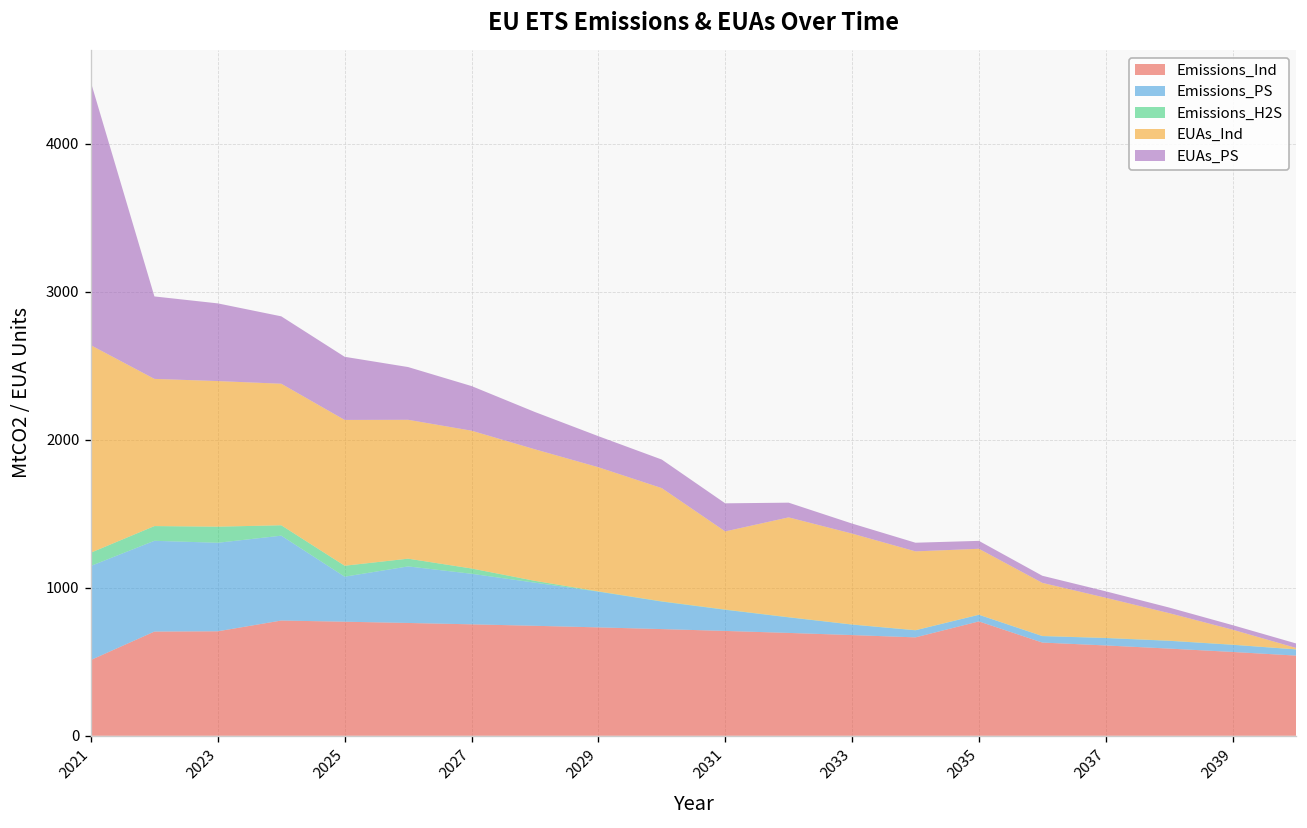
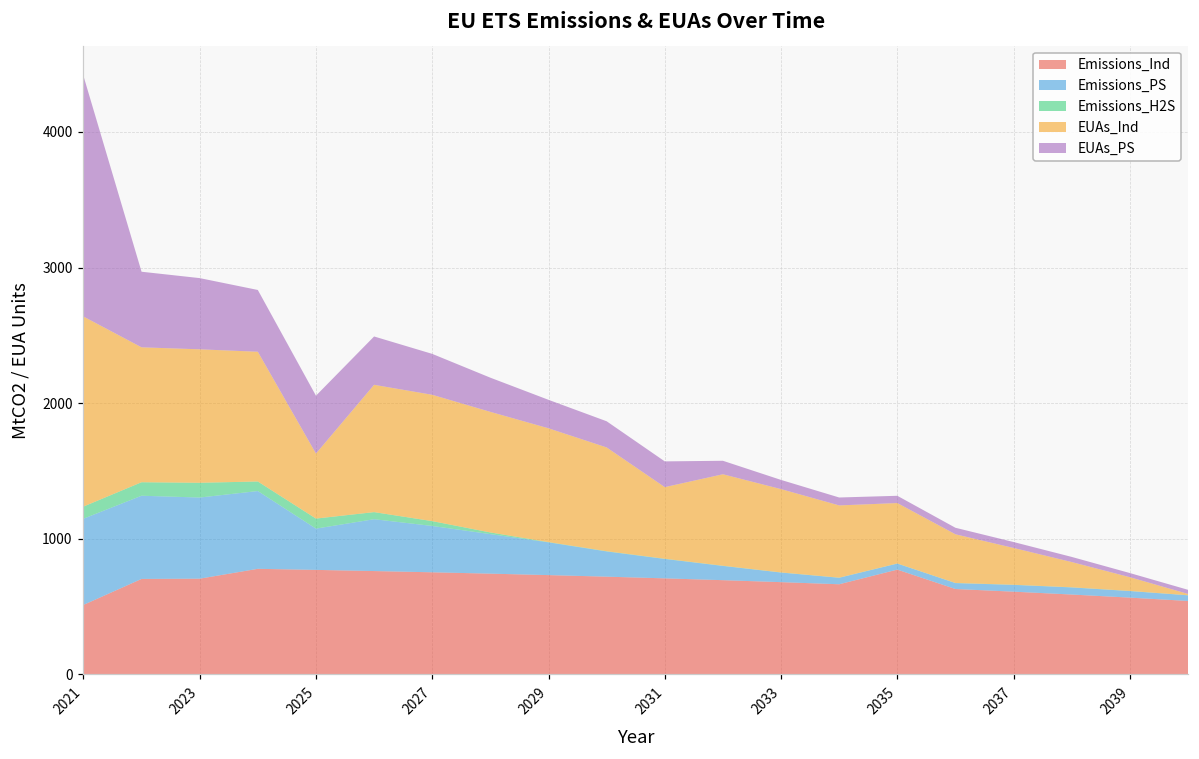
EUAs_Ind, 2025: 990 -> 480
